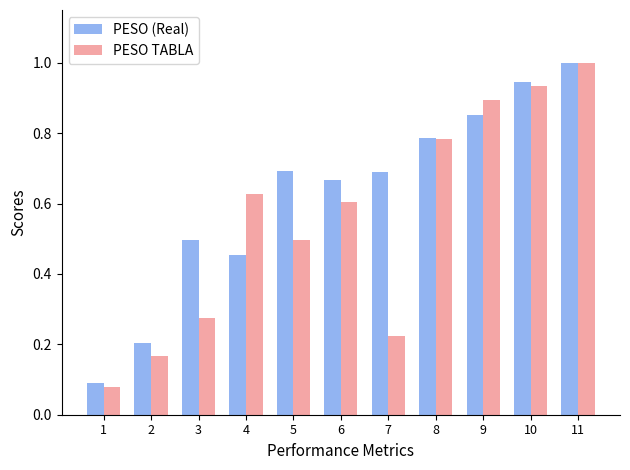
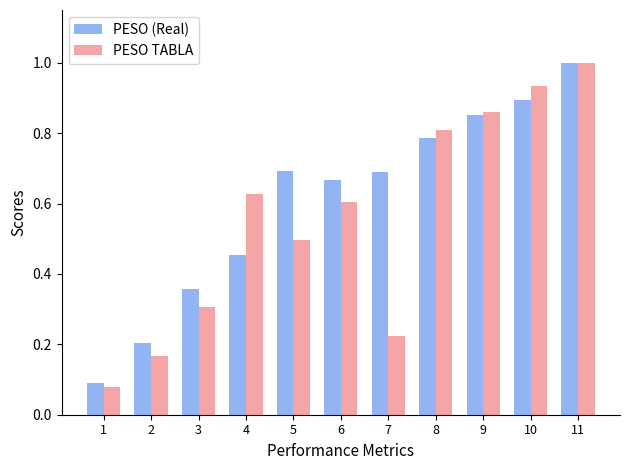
PESO (Real), 3: 0.50 -> 0.36
PESO TABLA, 3: 0.27 -> 0.31
PESO TABLA, 8: 0.78 -> 0.81
PESO TABLA, 9: 0.89 -> 0.86
PESO (Real), 10: 0.95 -> 0.89
